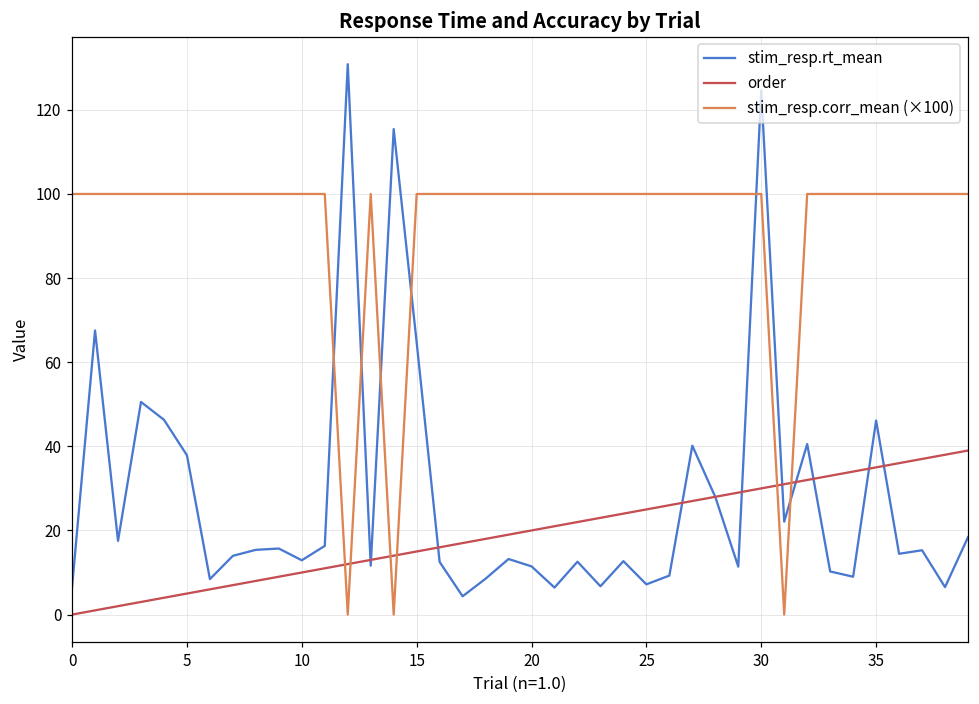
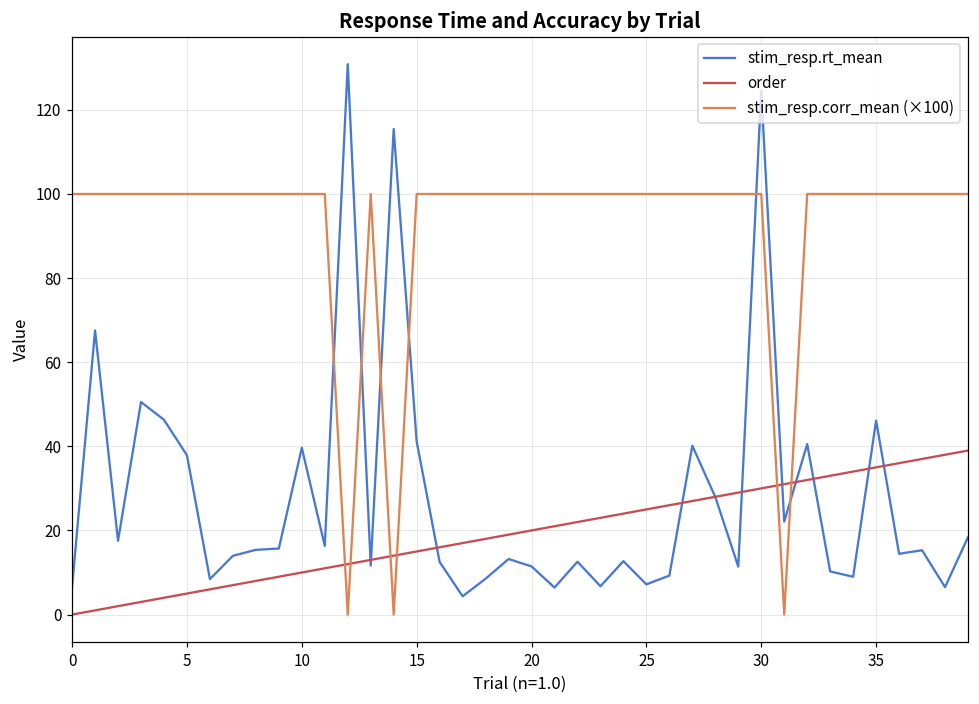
stim_resp.rt_mean, 10: 13 -> 40
stim_resp.rt_mean, 15: 65 -> 41
